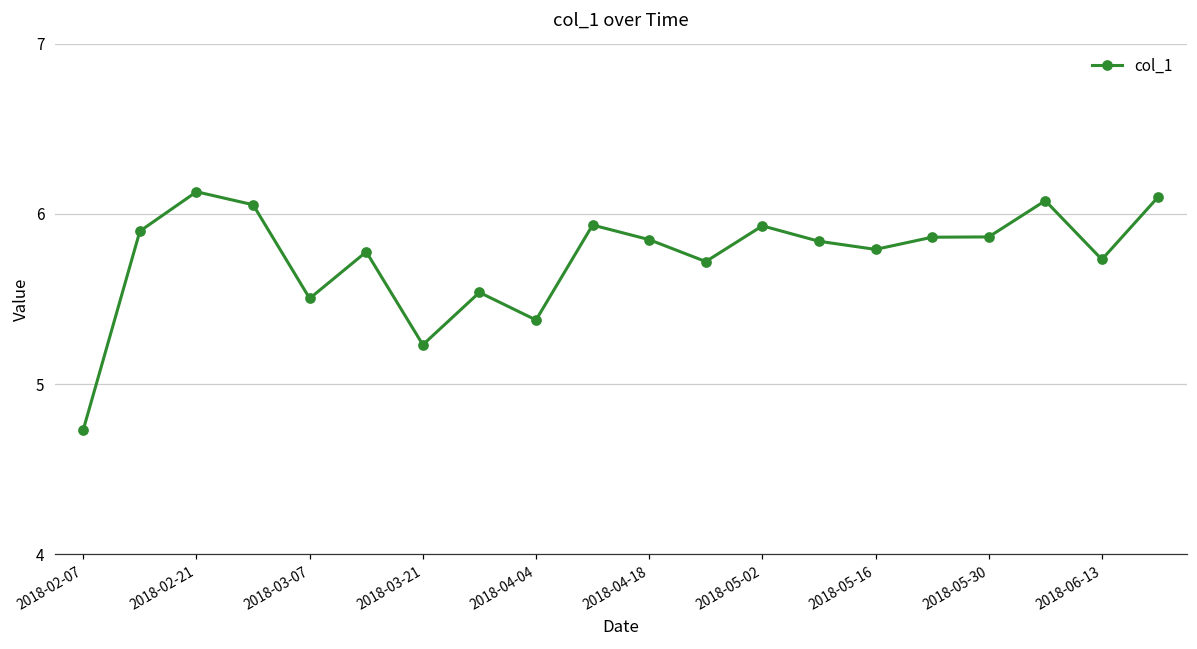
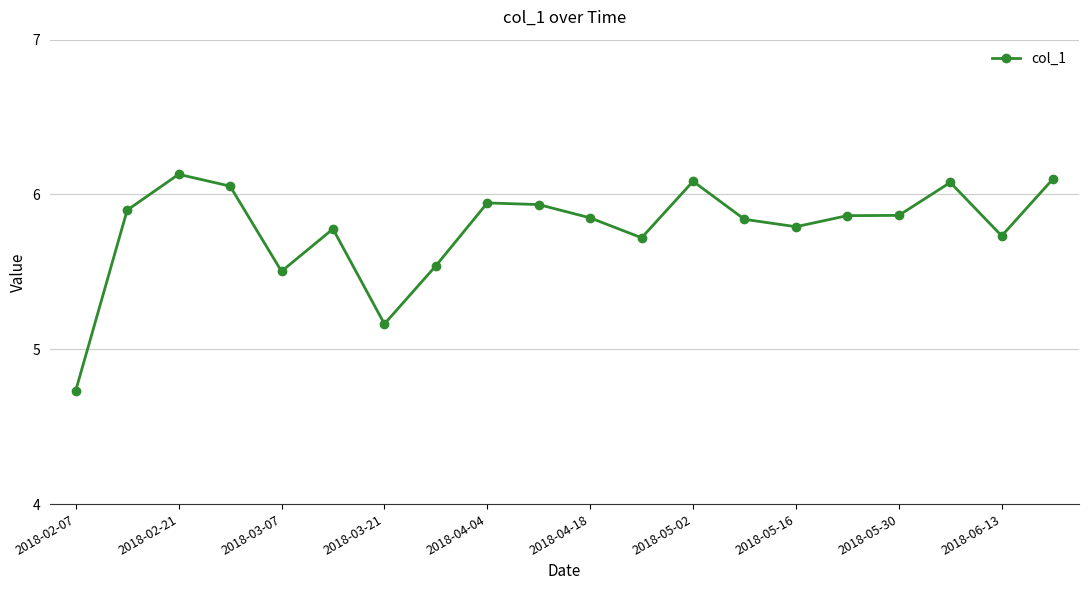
2018-03-21: 5.23 -> 5.16
2018-04-04: 5.38 -> 5.95
2018-05-02: 5.93 -> 6.08
